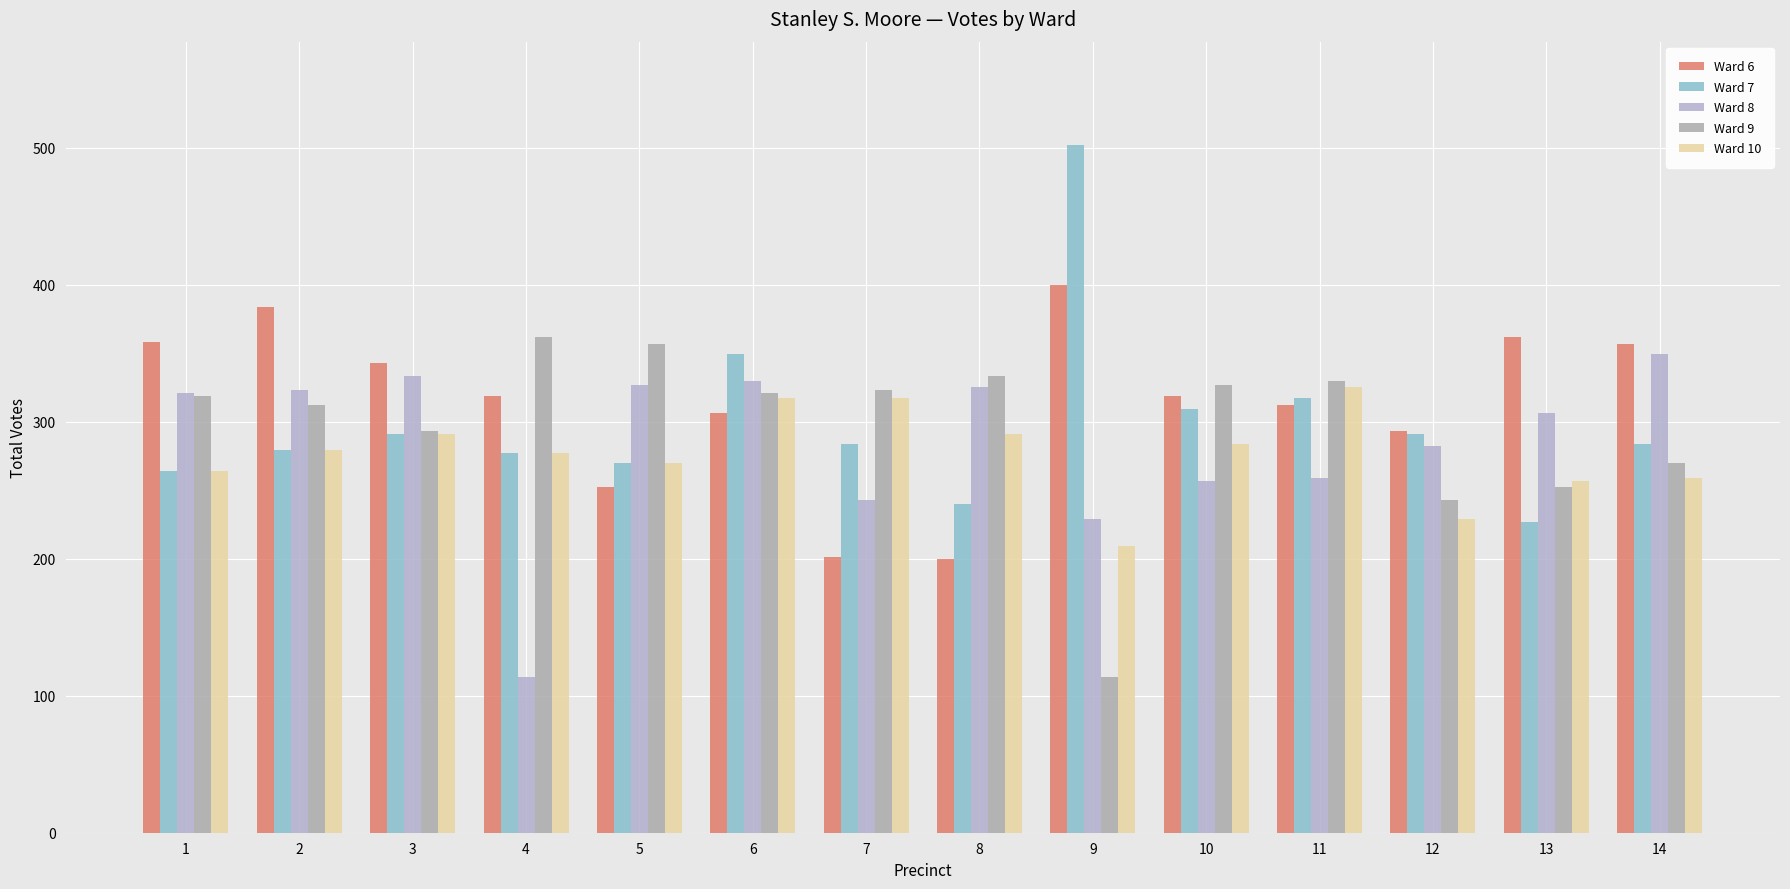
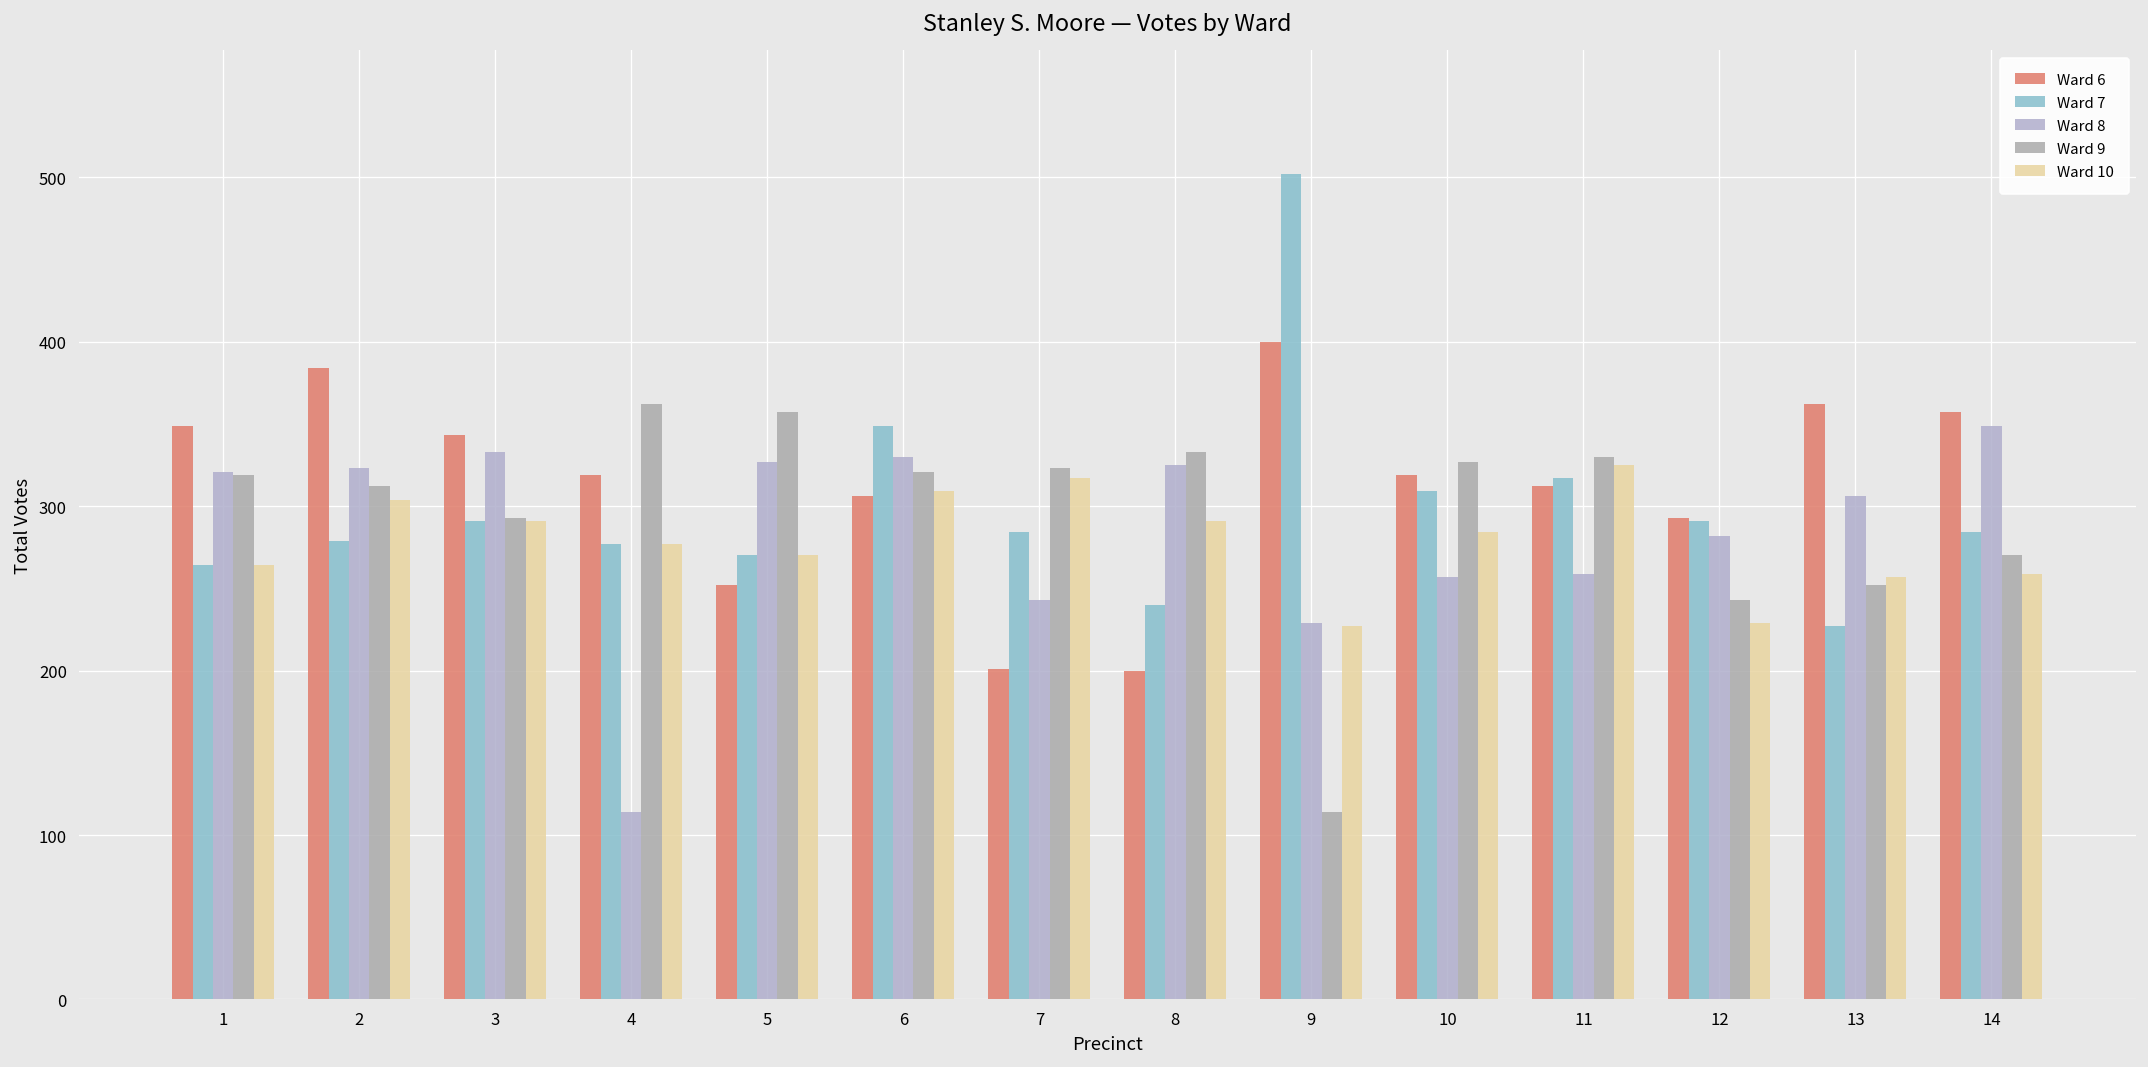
Ward 6, 1: 358 -> 349
Ward 10, 2: 279 -> 304
Ward 10, 6: 317 -> 309
Ward 10, 9: 209 -> 227
